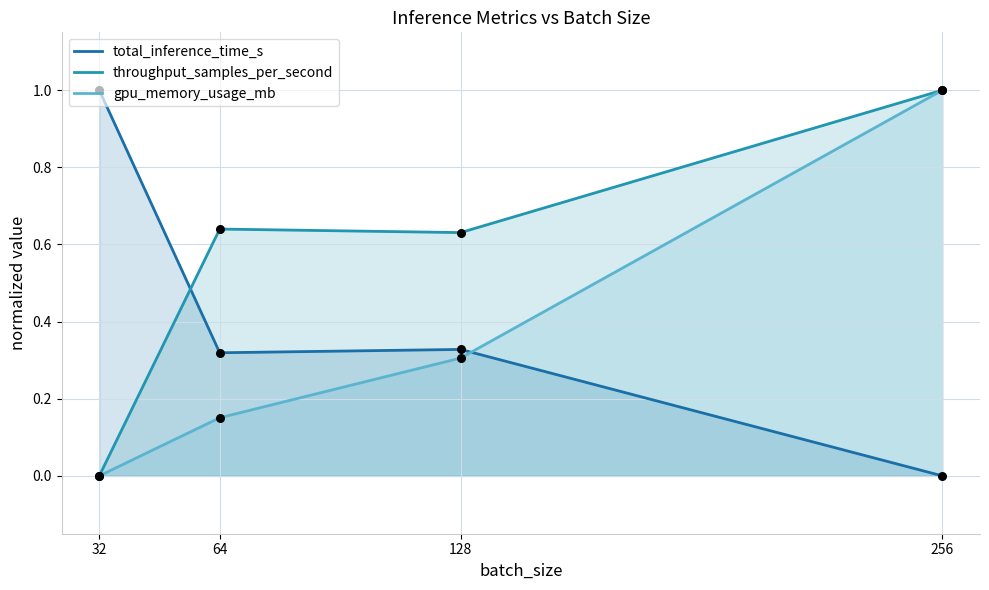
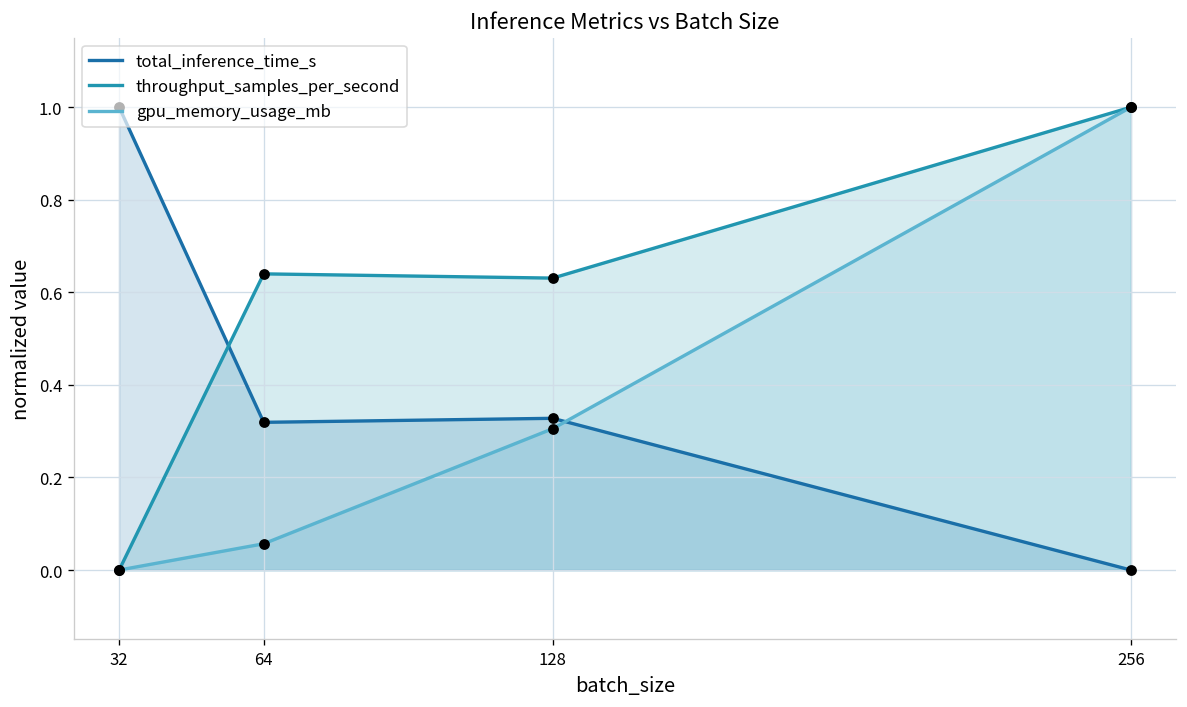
gpu_memory_usage_mb, 64: 0.15 -> 0.06
